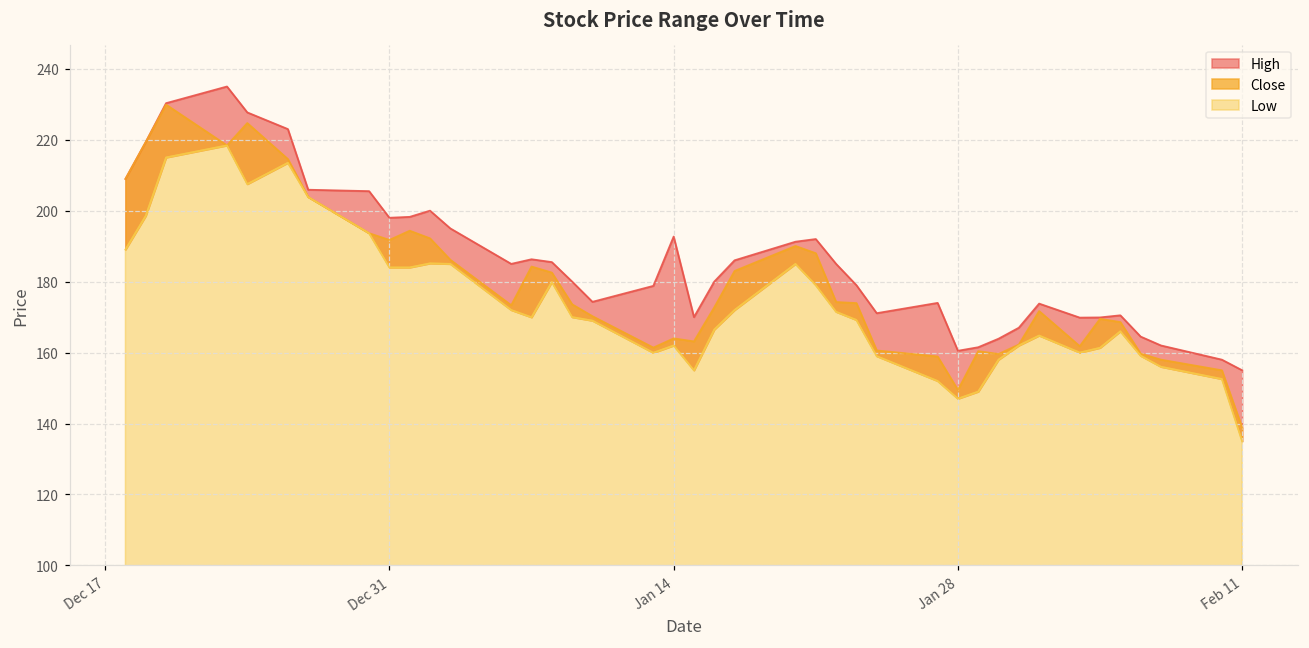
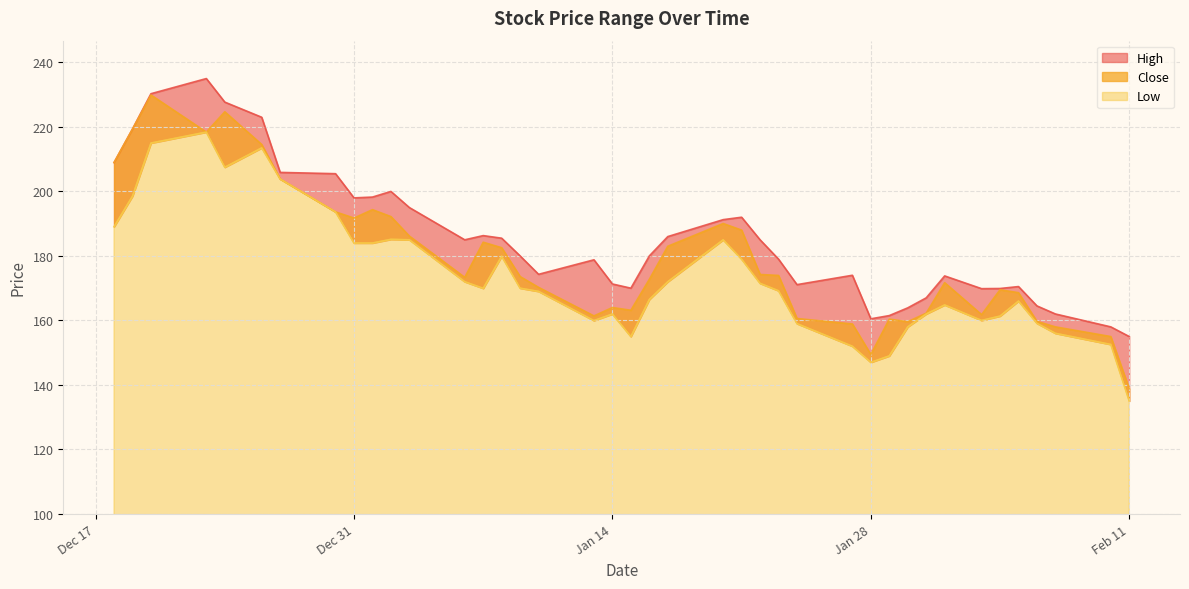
High, Jan 14: 193 -> 171
